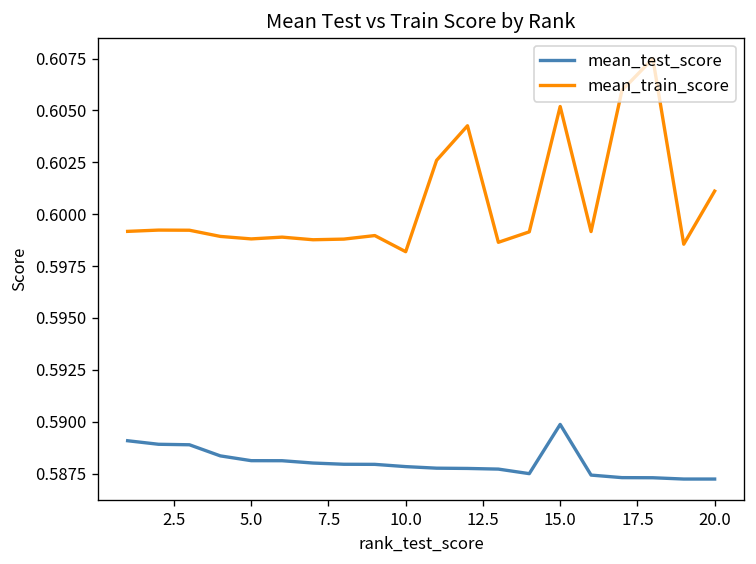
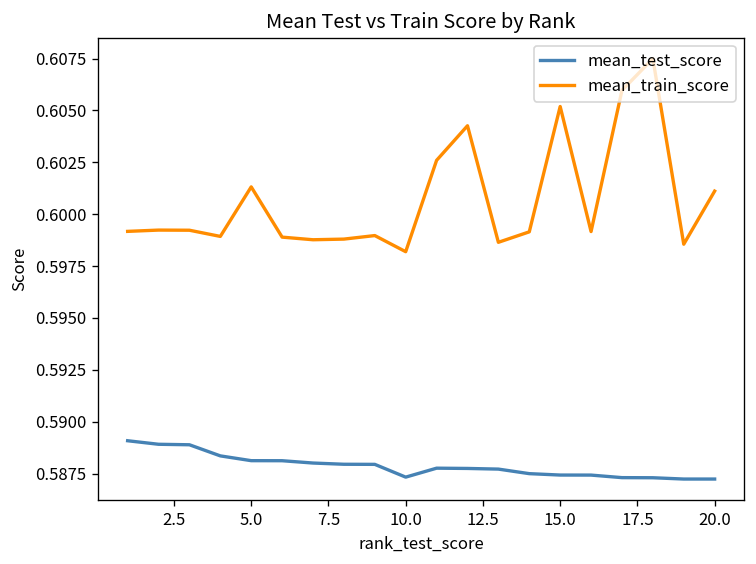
mean_train_score, 5.0: 0.5988 -> 0.6013
mean_test_score, 10.0: 0.5878 -> 0.5873
mean_test_score, 15.0: 0.5899 -> 0.5874
